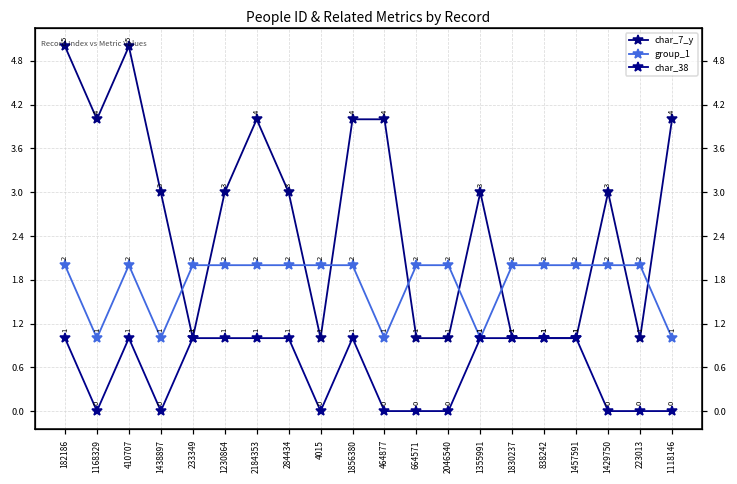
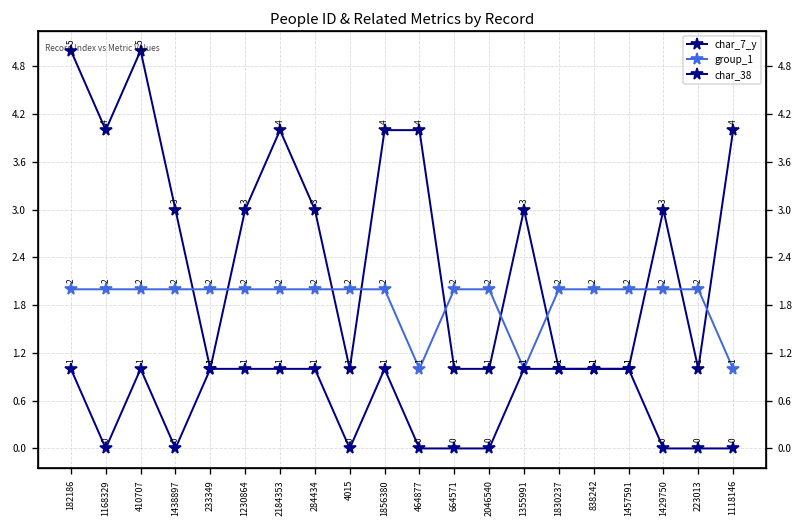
group_1, 1168329: 1 -> 2
group_1, 1438897: 1 -> 2
